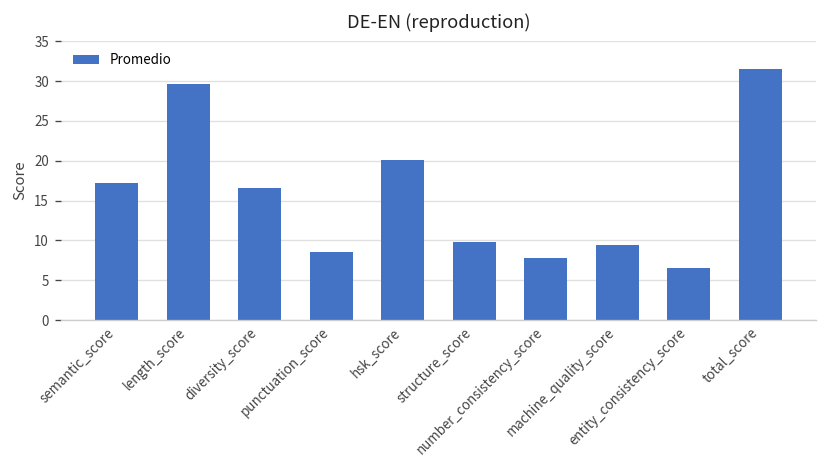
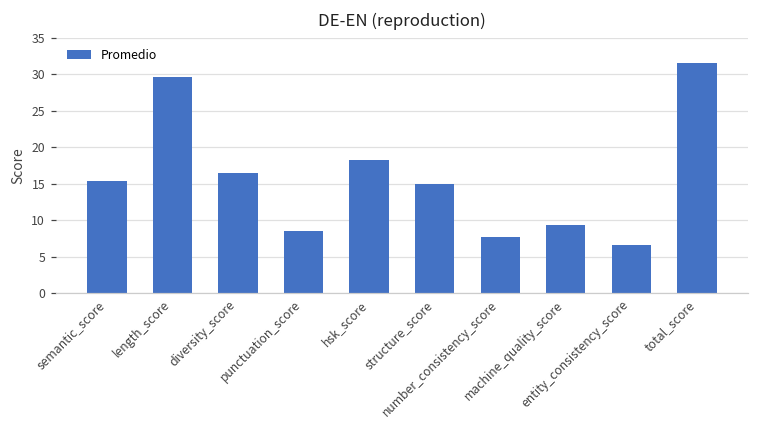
semantic_score: 17 -> 15
hsk_score: 20 -> 18
structure_score: 10 -> 15
